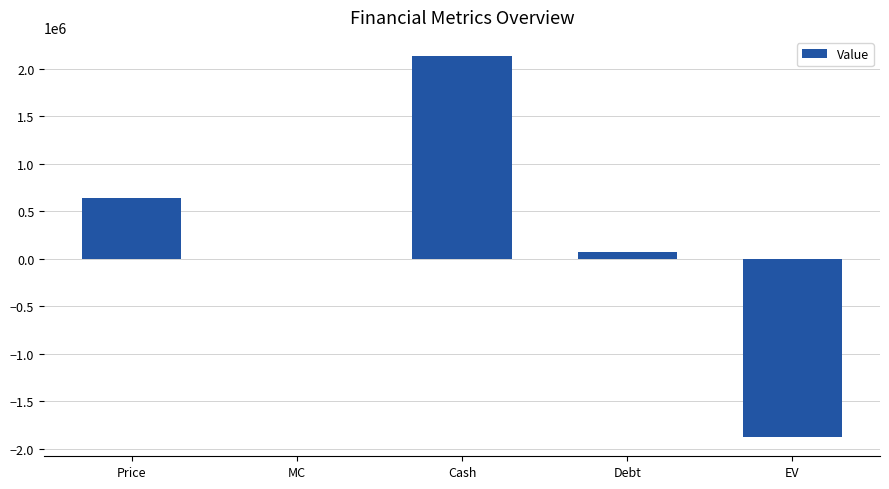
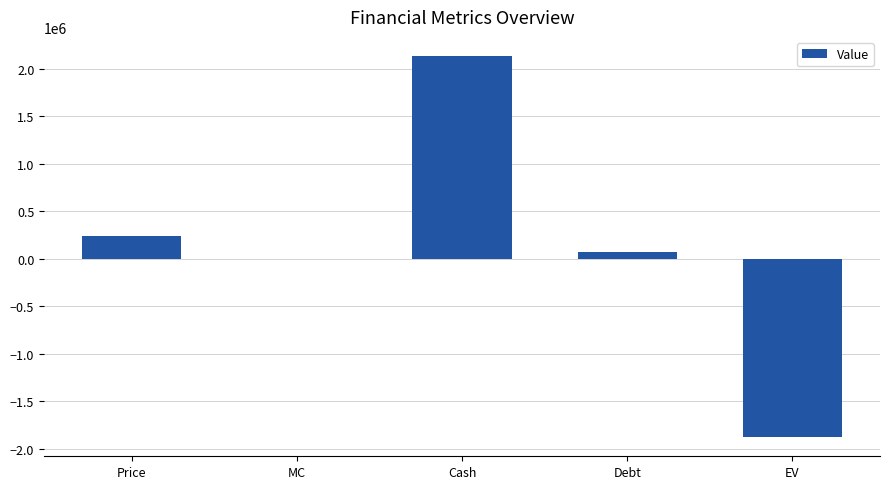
Price: 600000 -> 200000
